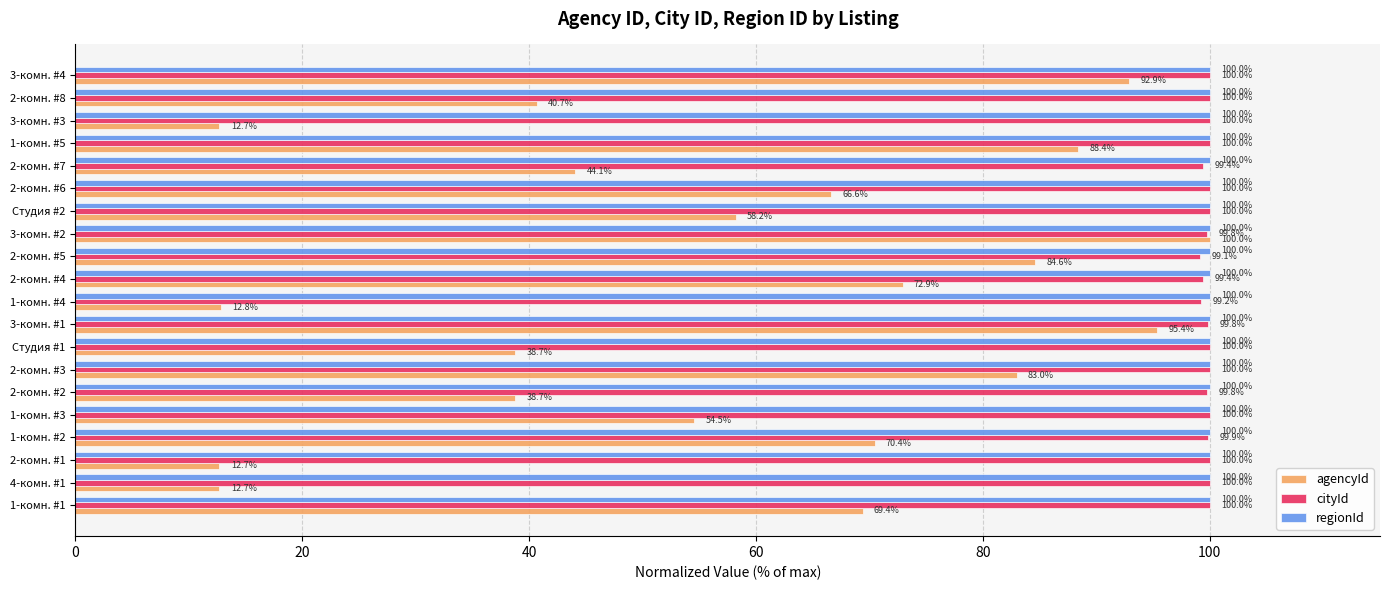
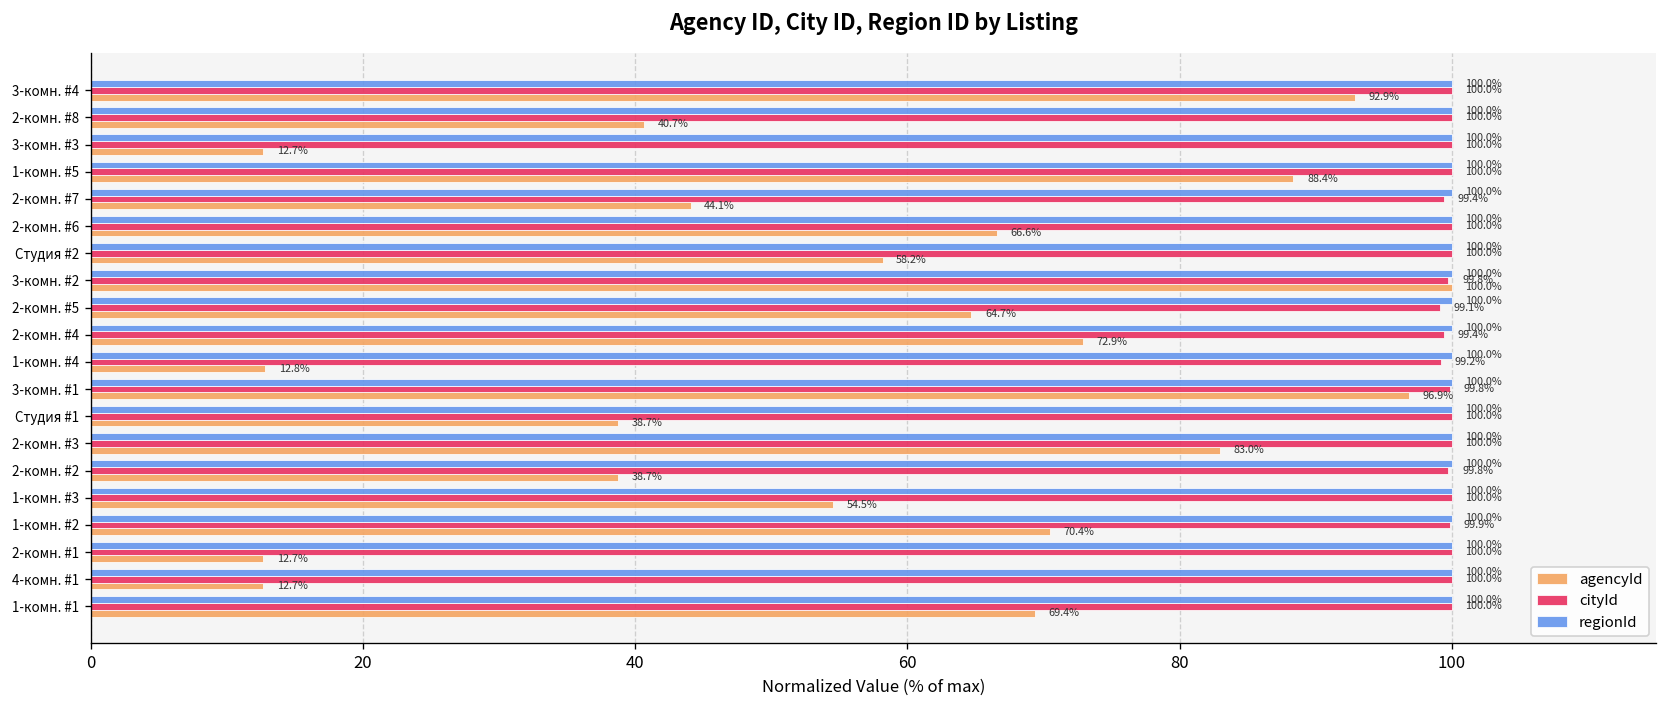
agencyId, 2-комн. #5: 84.6% -> 64.7%
agencyId, 3-комн. #1: 95.4% -> 96.9%
